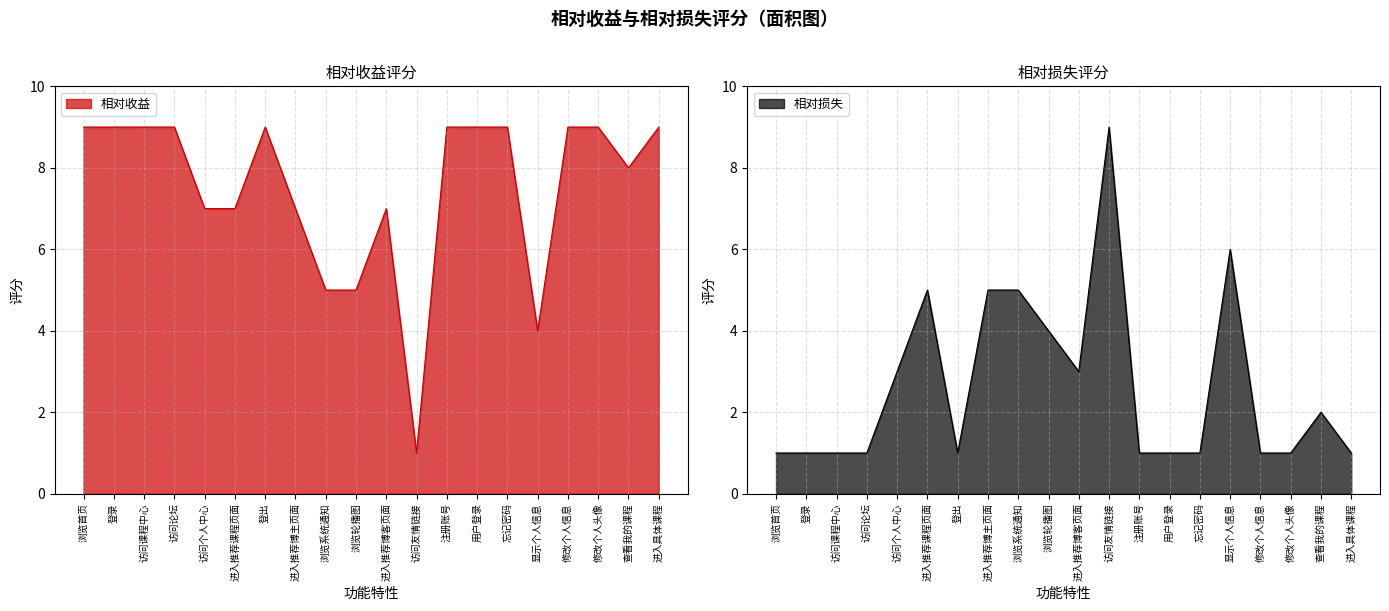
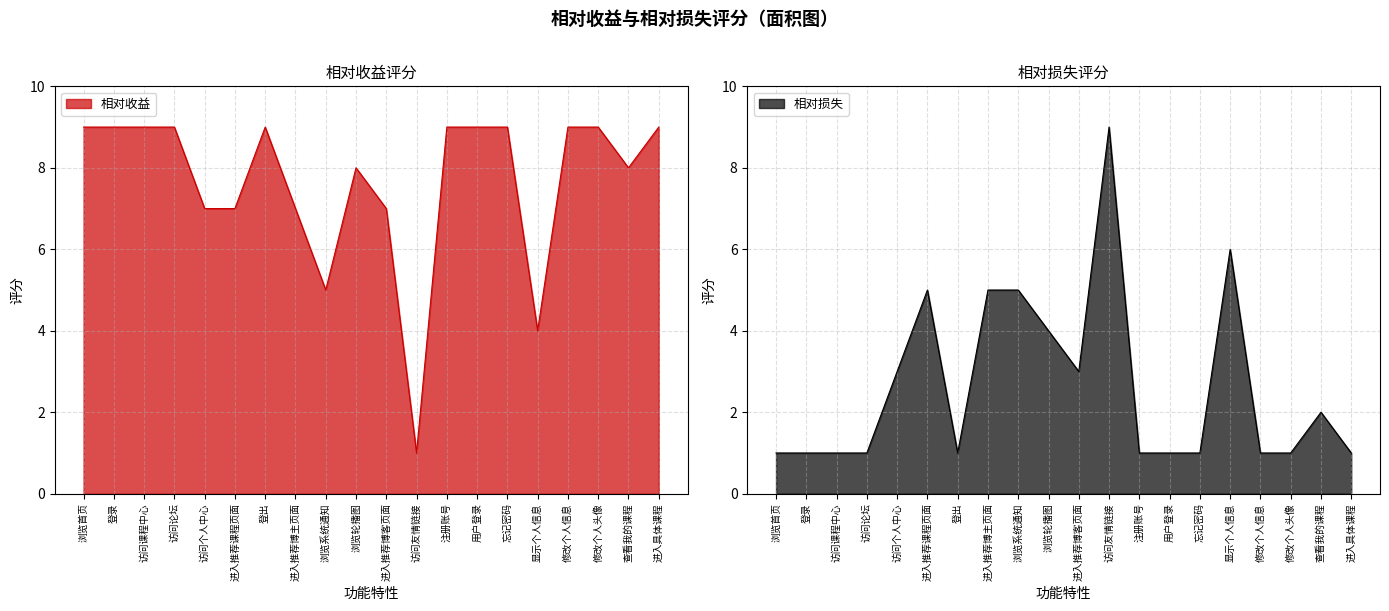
相对收益评分, 浏览轮播图: 5 -> 8
